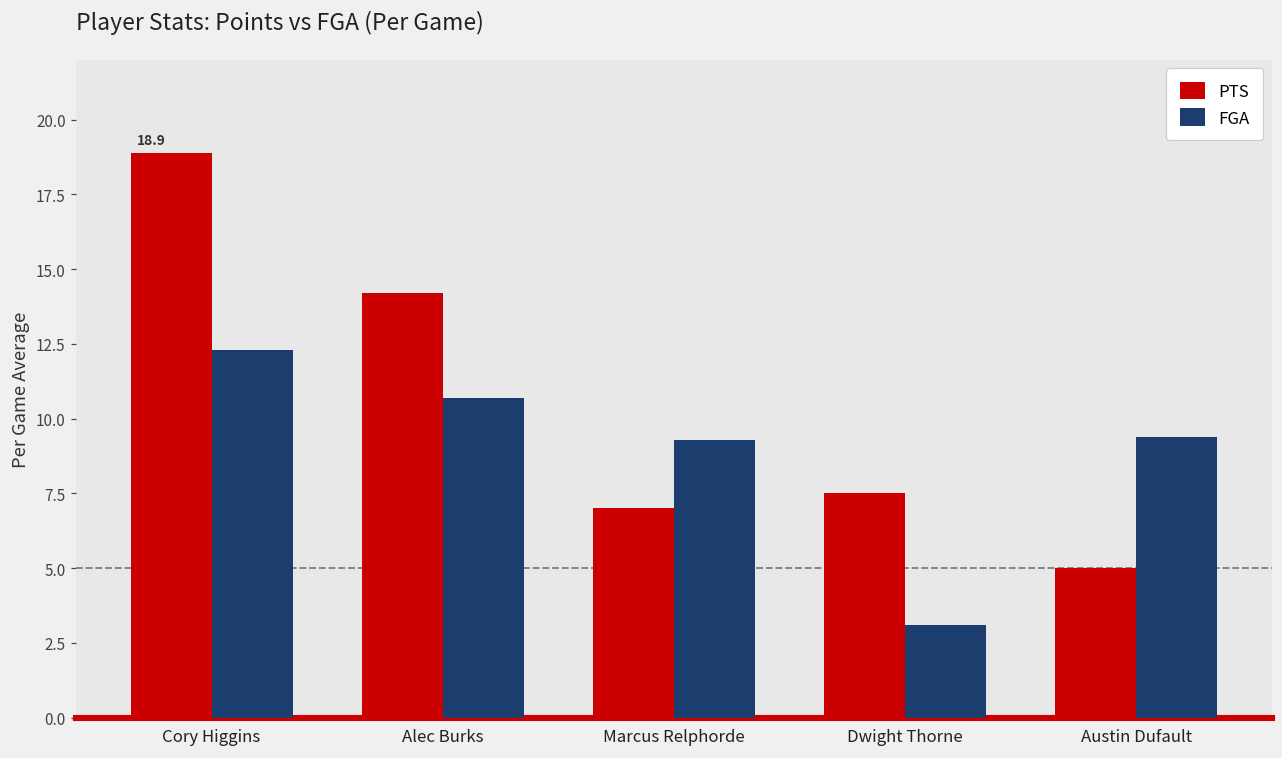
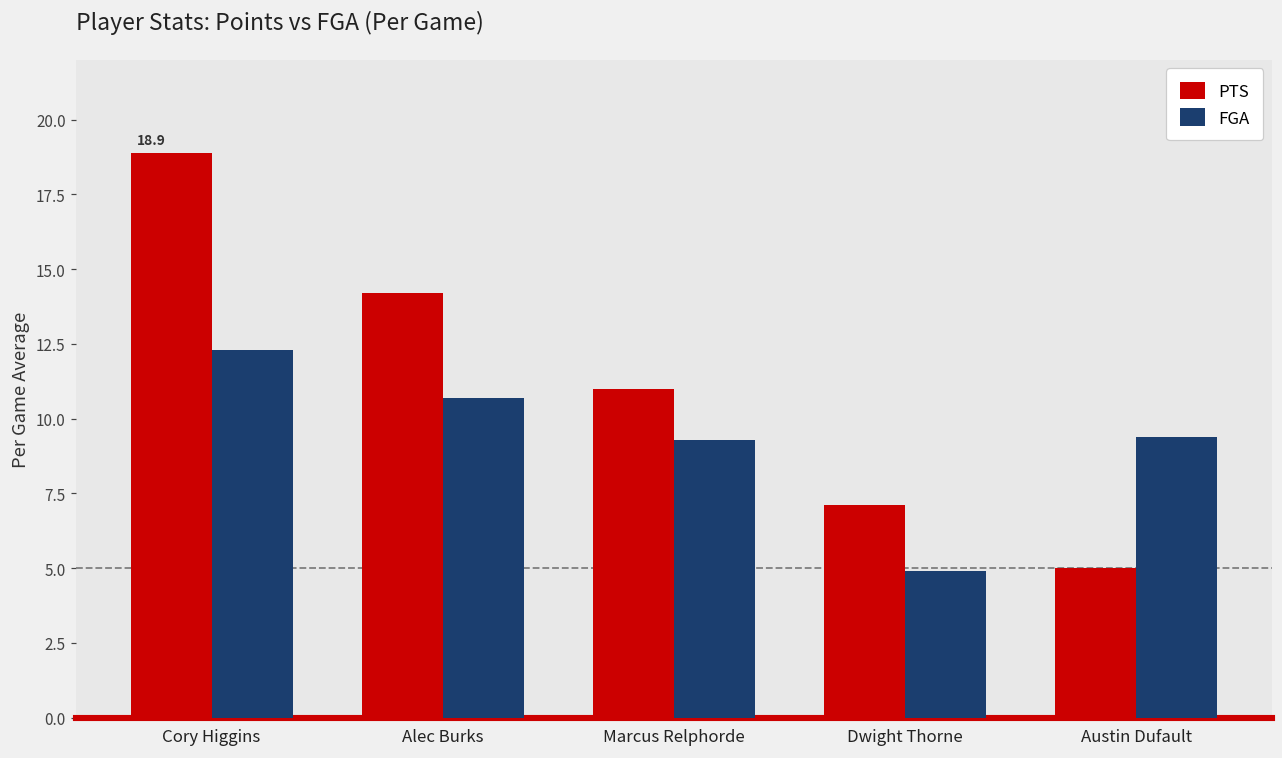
PTS, Marcus Relphorde: 7 -> 11
PTS, Dwight Thorne: 7.5 -> 7.1
FGA, Dwight Thorne: 3.1 -> 4.9
